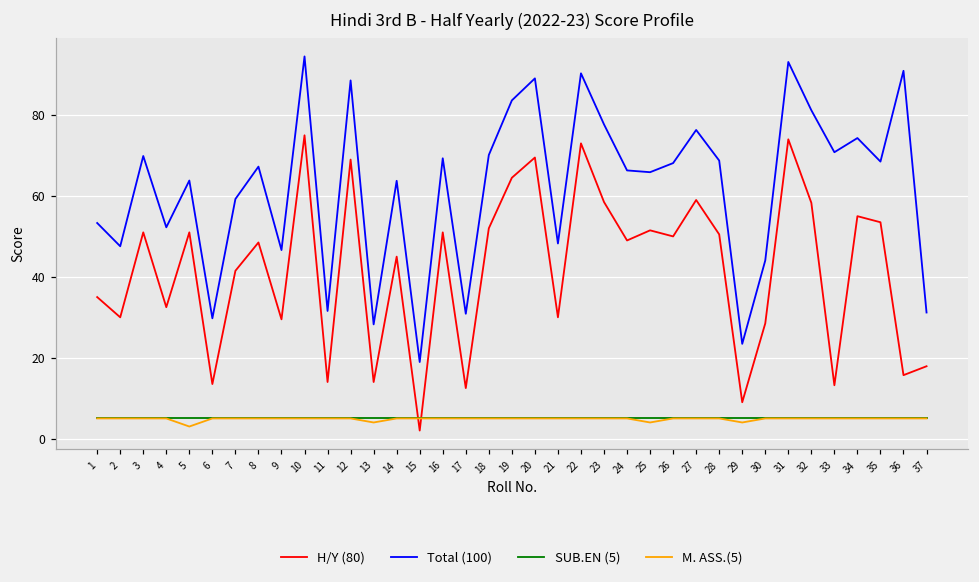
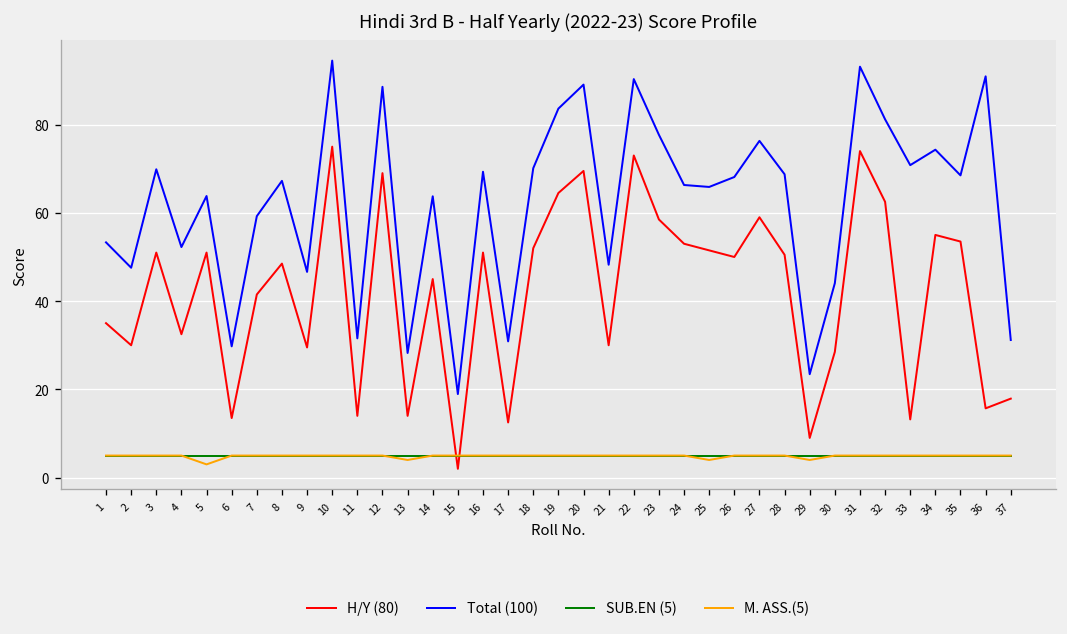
H/Y (80), 24: 49 -> 53
H/Y (80), 32: 58 -> 63
